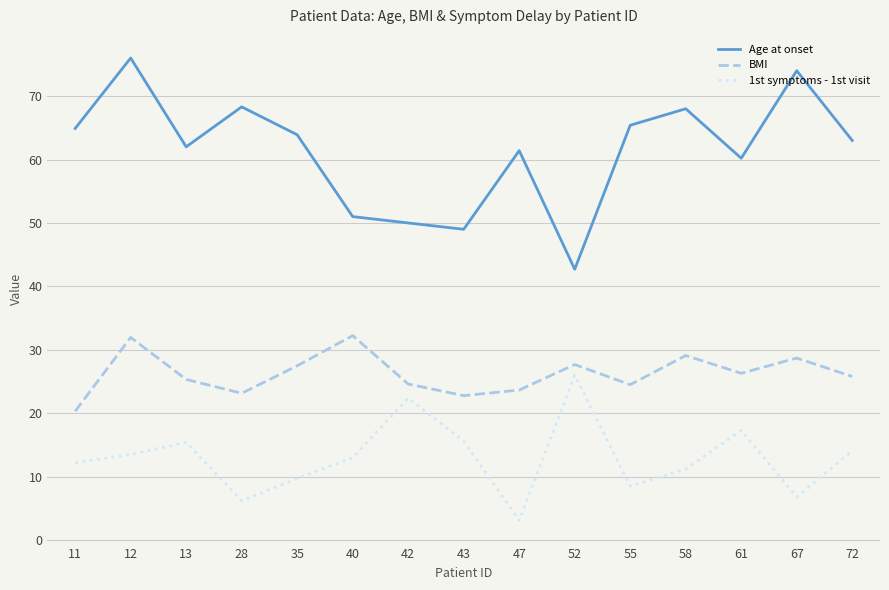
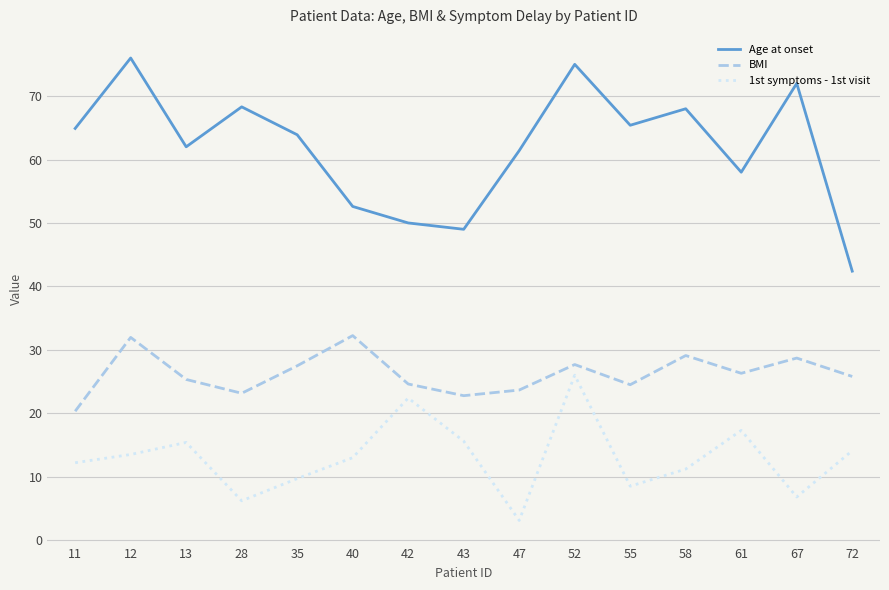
Age at onset, 40: 51 -> 53
Age at onset, 52: 43 -> 75
Age at onset, 61: 60 -> 58
Age at onset, 67: 74 -> 72
Age at onset, 72: 63 -> 42
